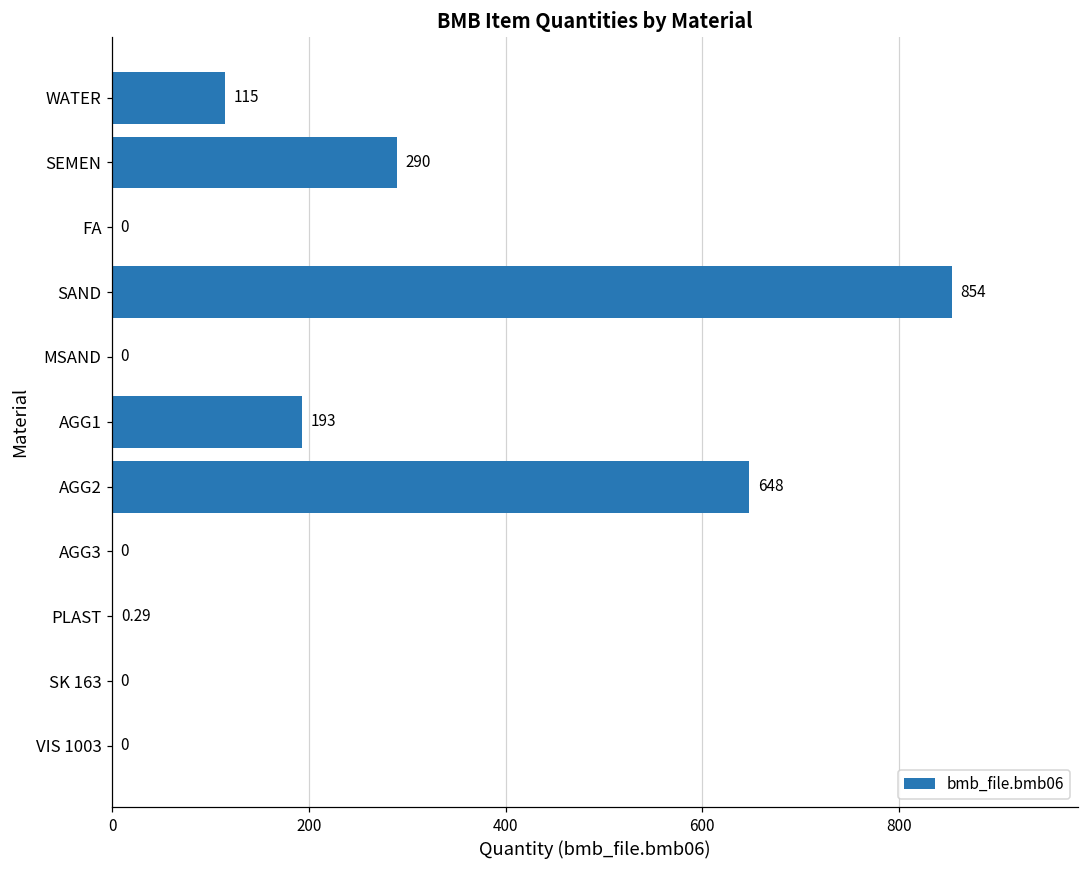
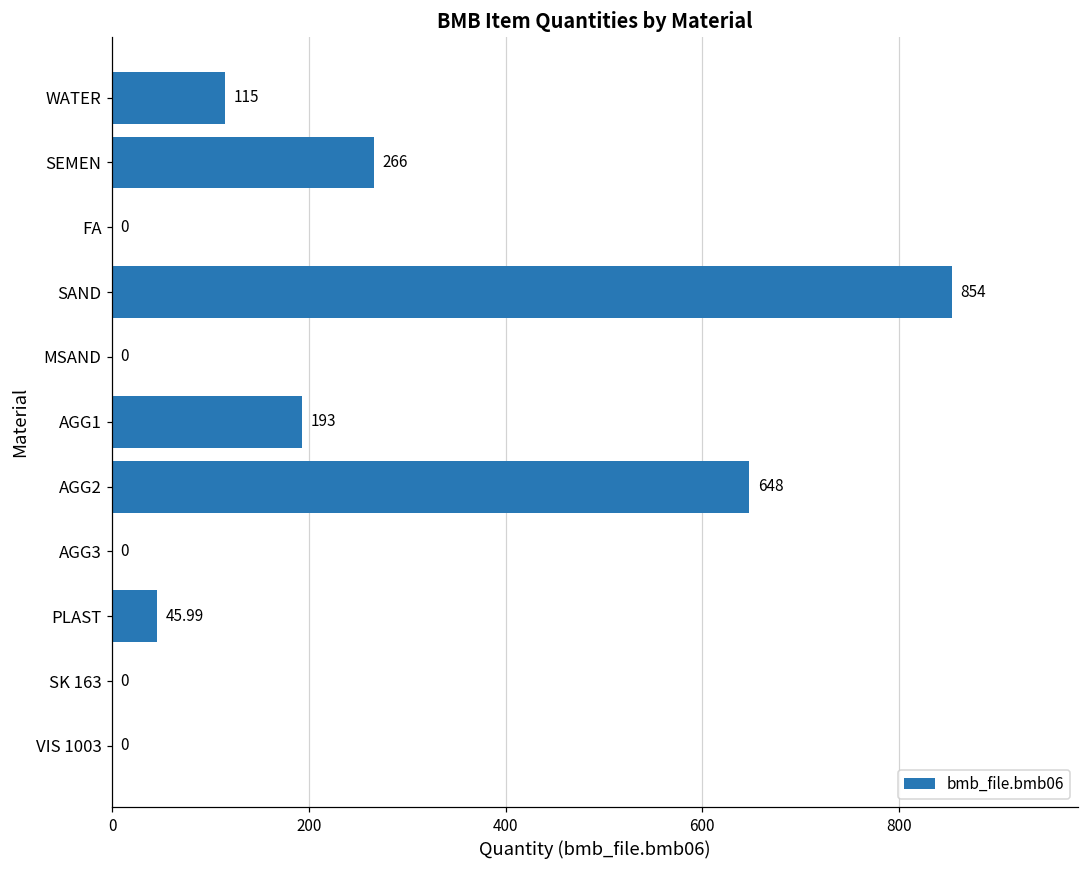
SEMEN: 290 -> 266
PLAST: 0.29 -> 45.99
